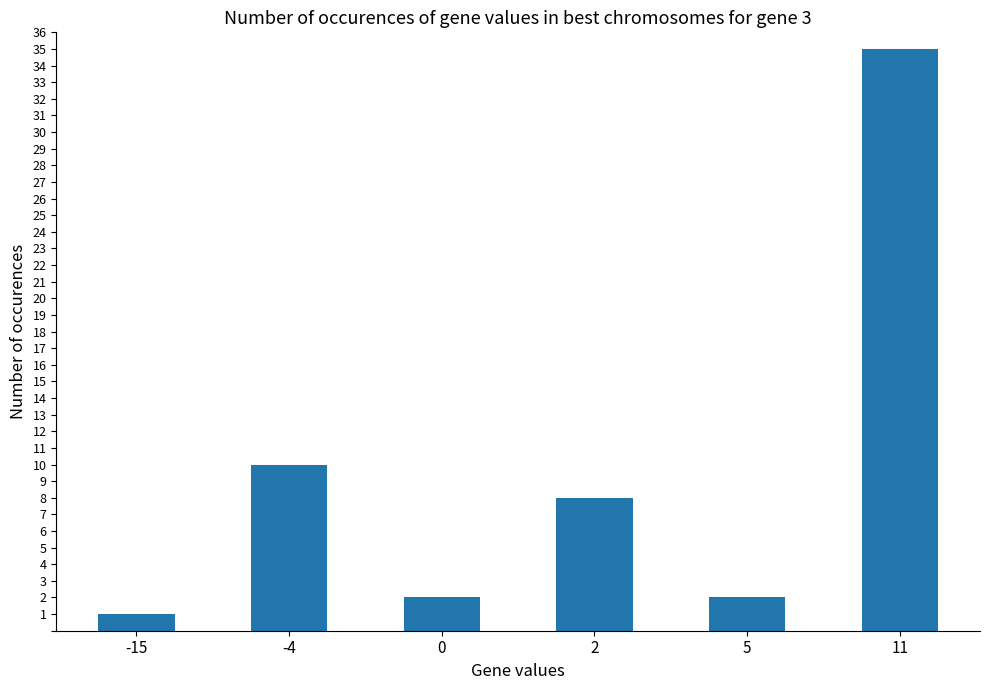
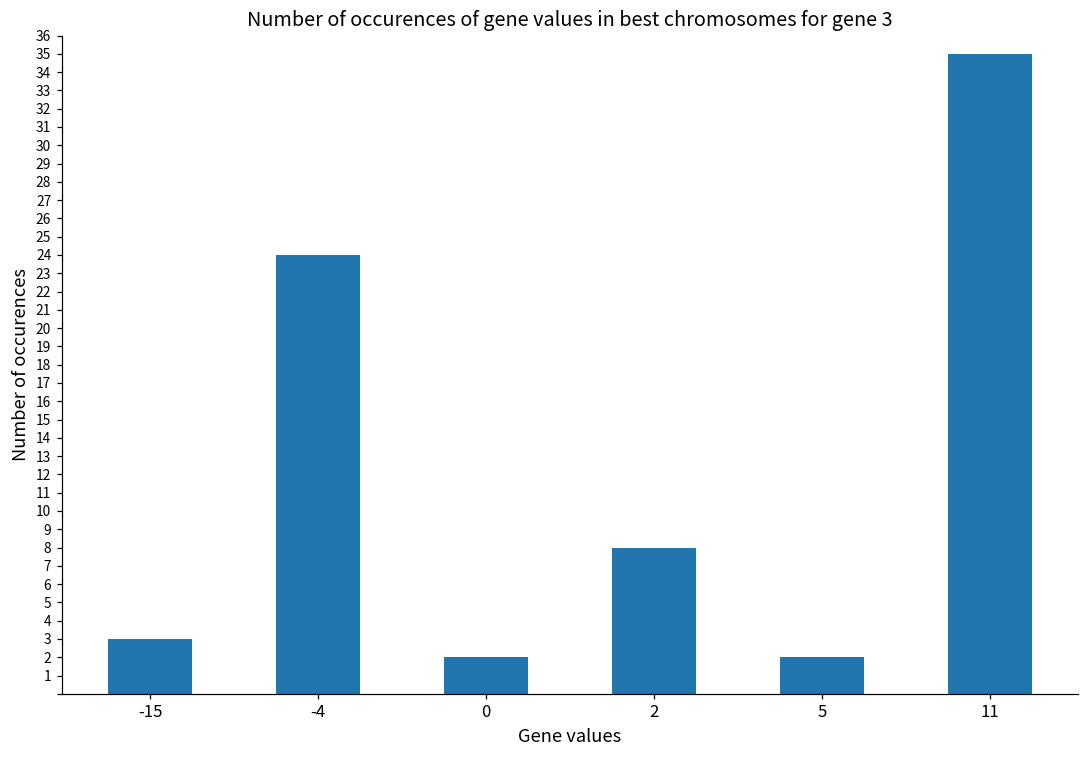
-15: 1 -> 3
-4: 10 -> 24
